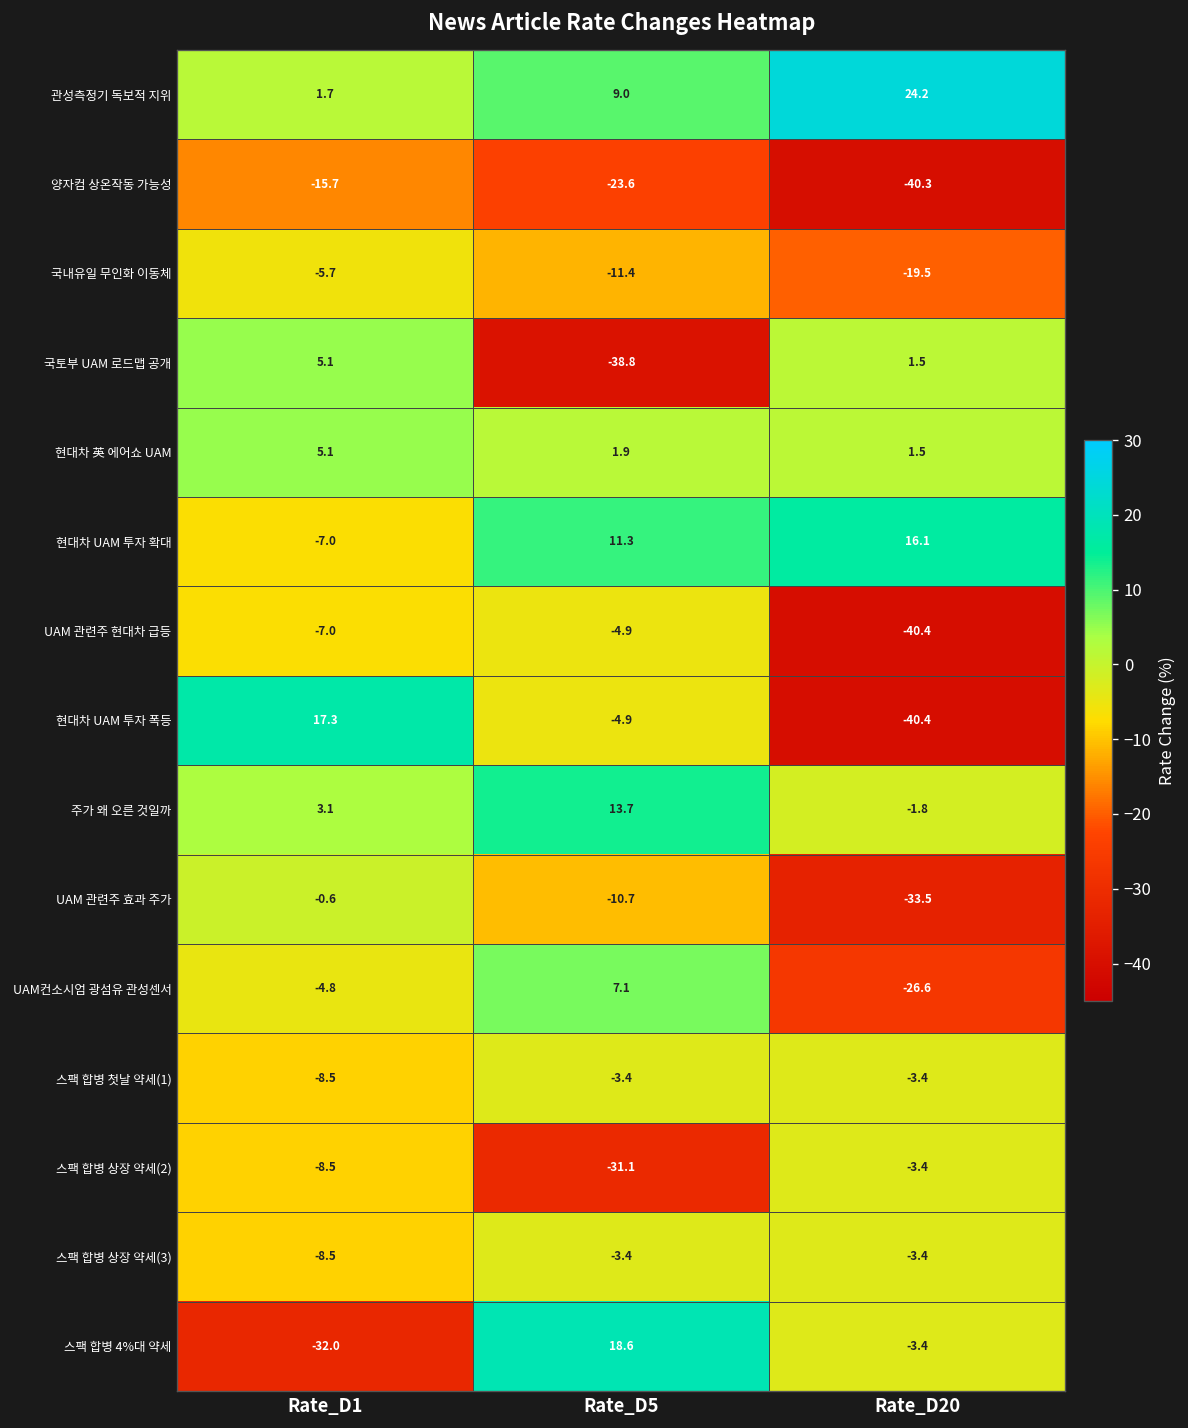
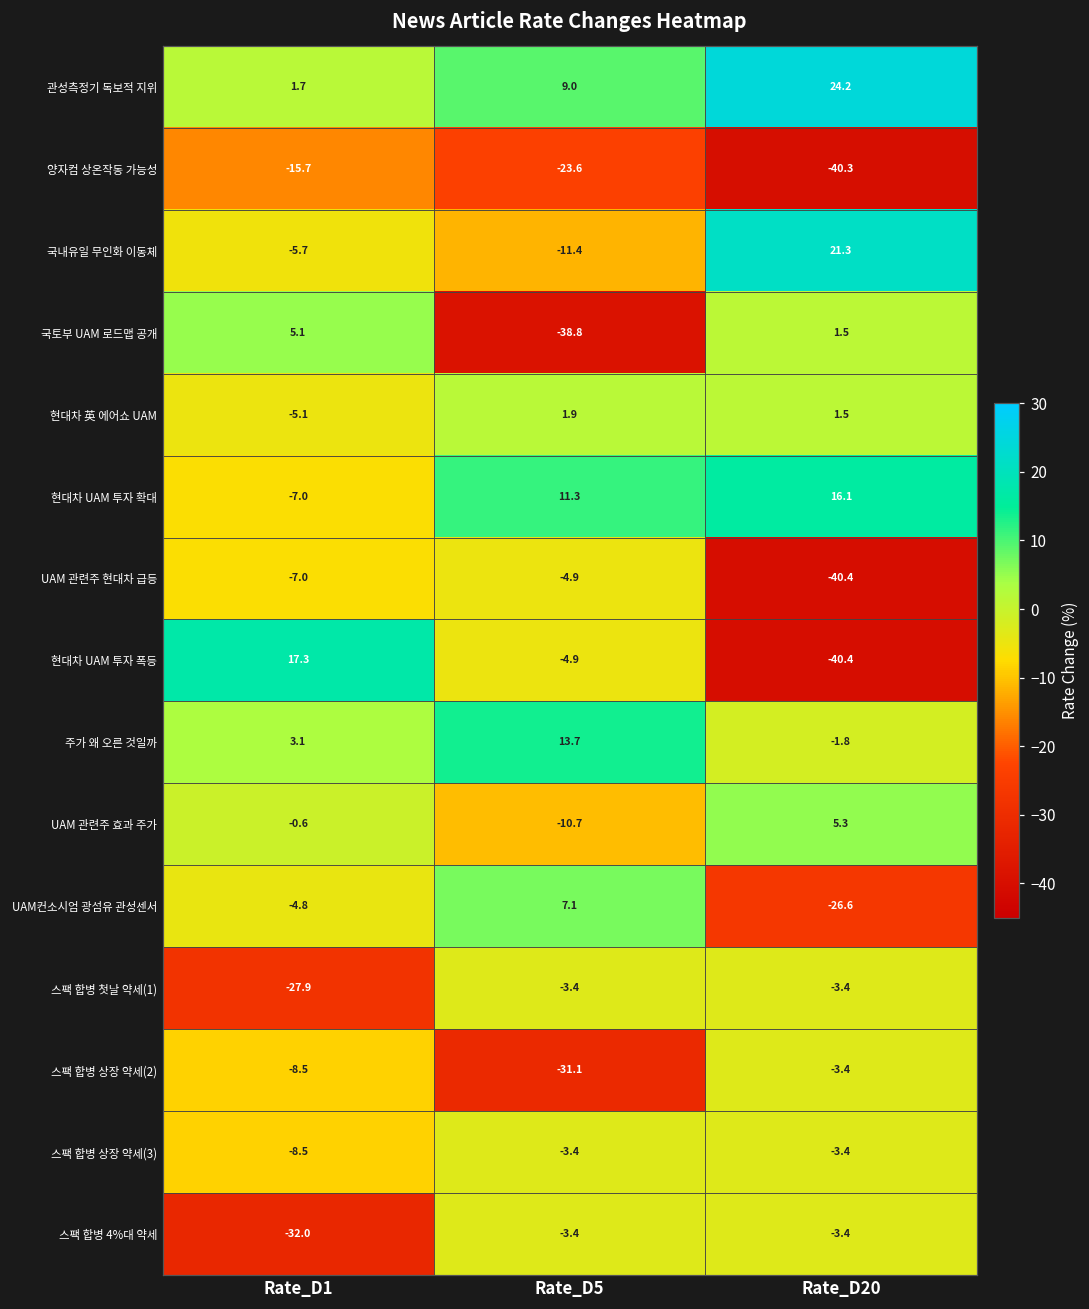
국내유일 무인화 이동체, Rate_D20: -19.5 -> 21.3
현대차 英 에어쇼 UAM, Rate_D1: 5.1 -> -5.1
UAM 관련주 효과 주가, Rate_D20: -33.5 -> 5.3
스팩 합병 첫날 약세(1), Rate_D1: -8.5 -> -27.9
스팩 합병 4%대 약세, Rate_D5: 18.6 -> -3.4
